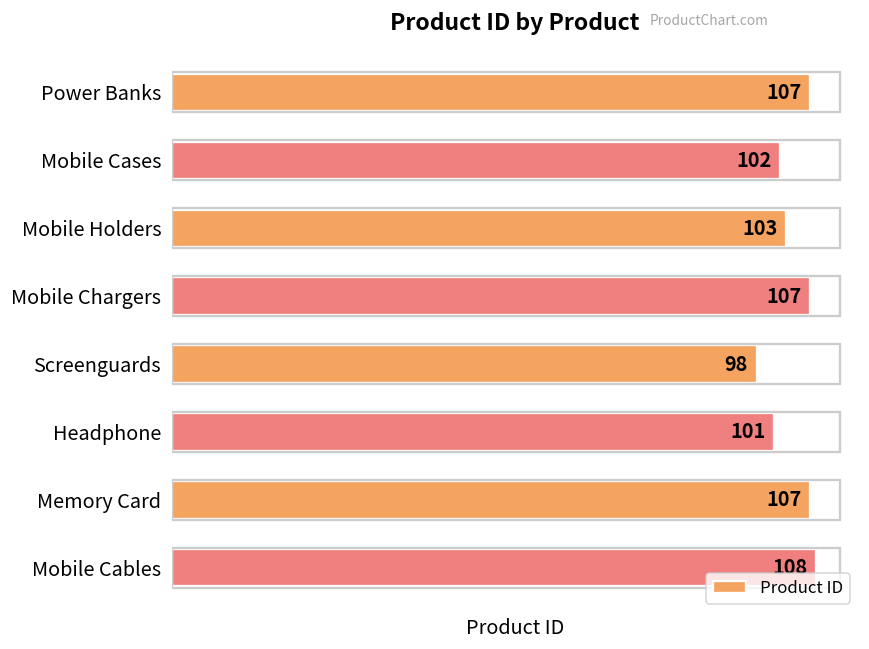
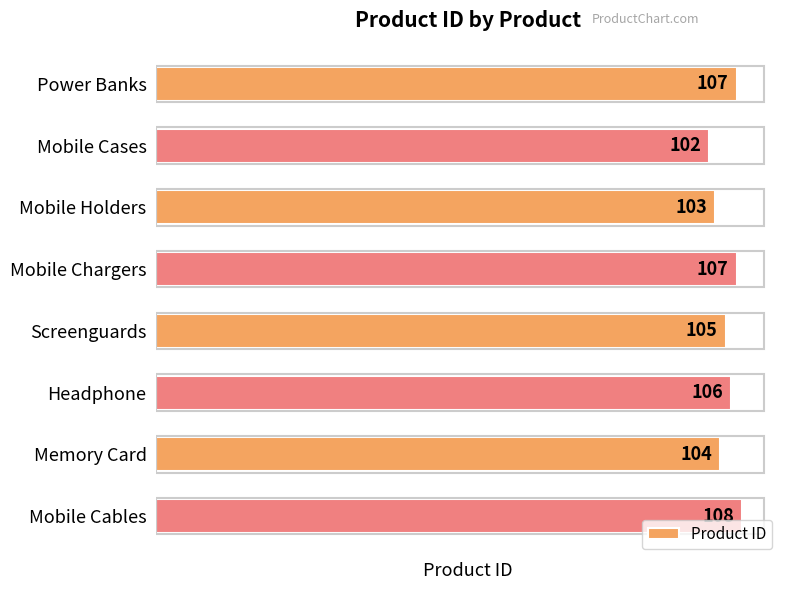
Screenguards: 98 -> 105
Headphone: 101 -> 106
Memory Card: 107 -> 104
